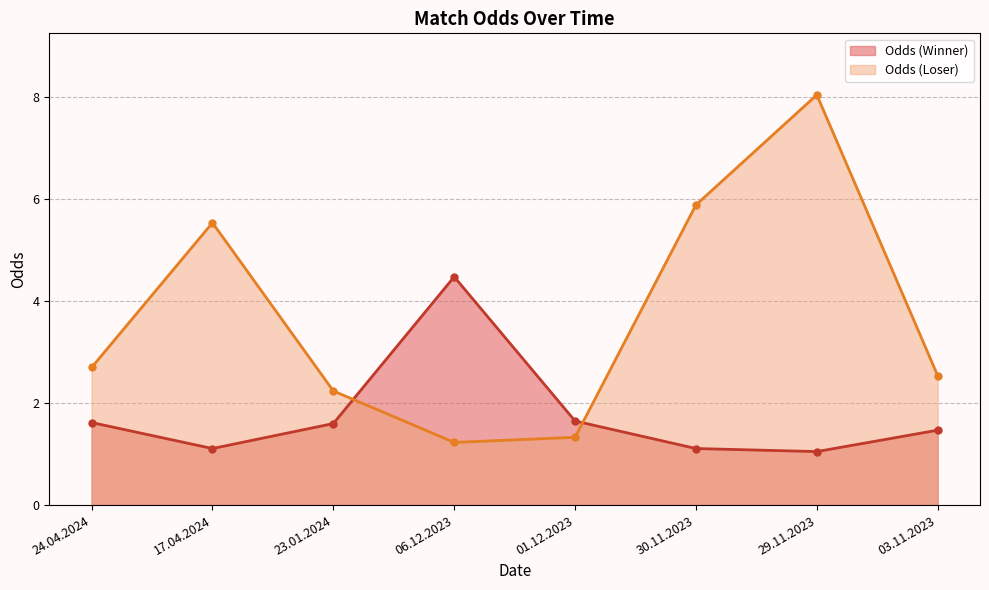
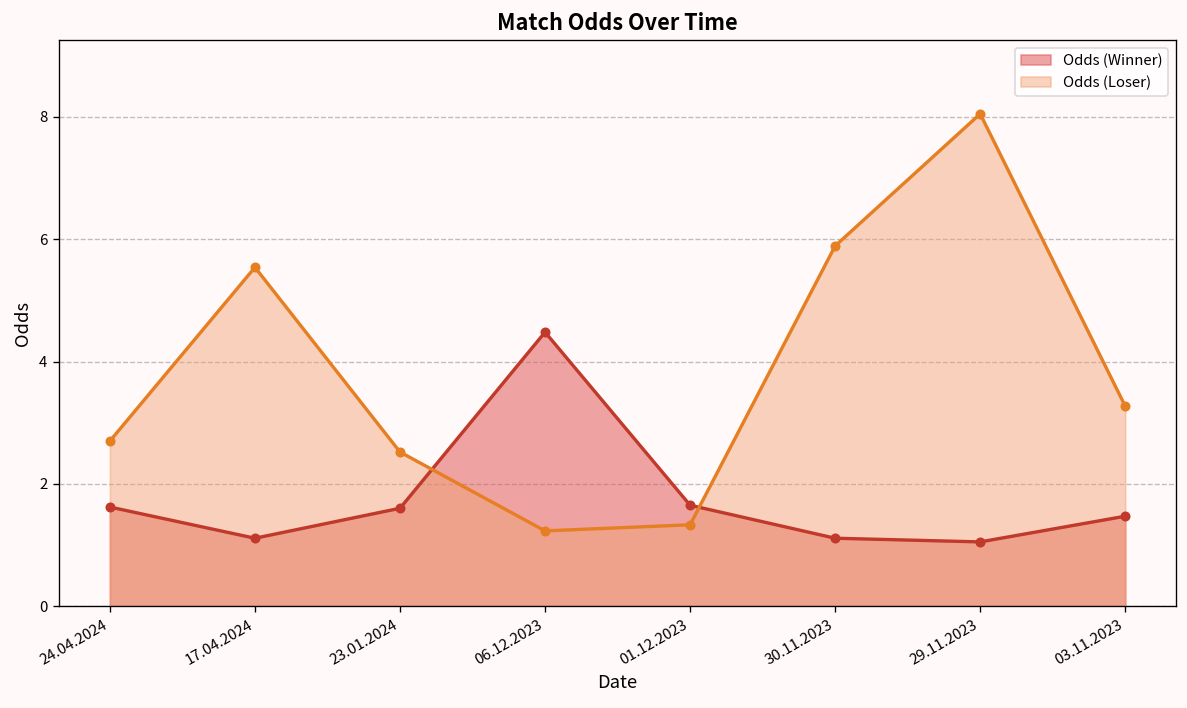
Odds (Loser), 23.01.2024: 2.2 -> 2.5
Odds (Loser), 03.11.2023: 2.5 -> 3.3
